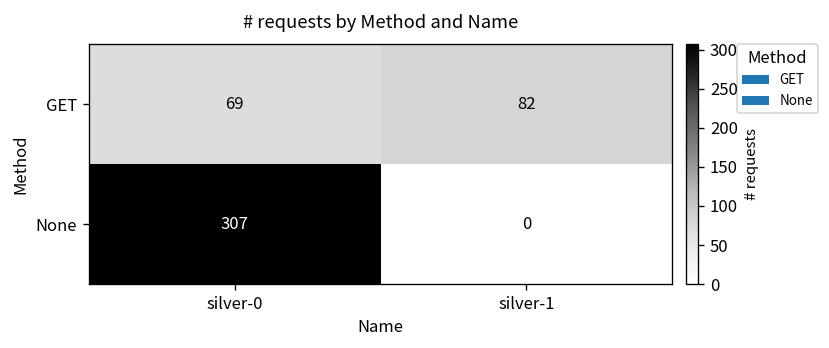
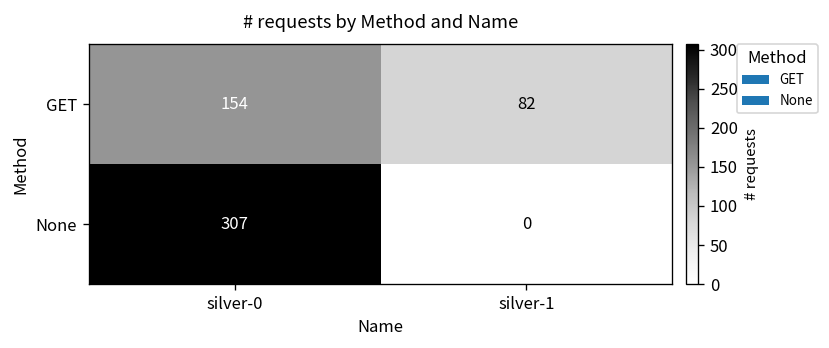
GET, silver-0: 69 -> 154
